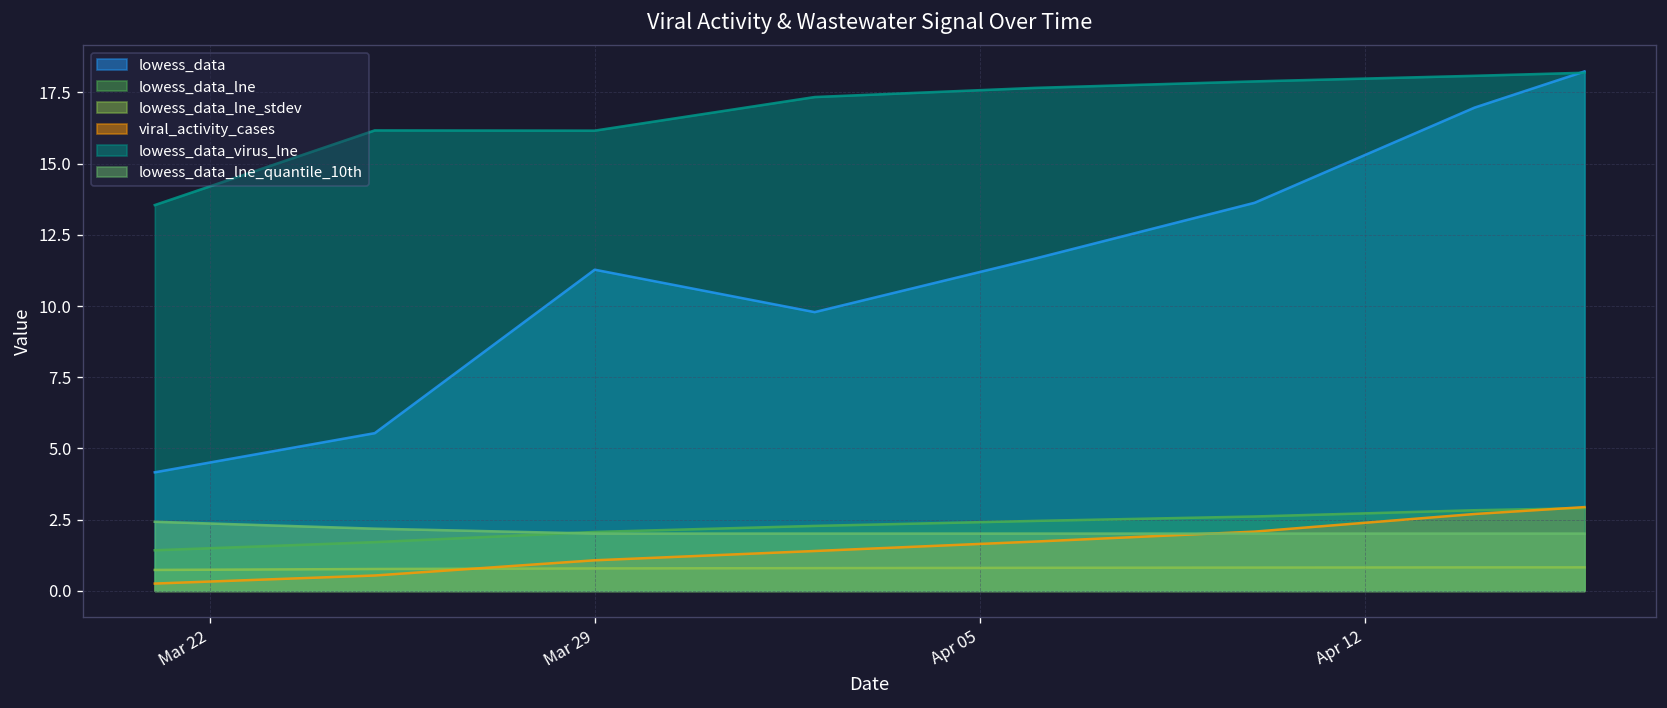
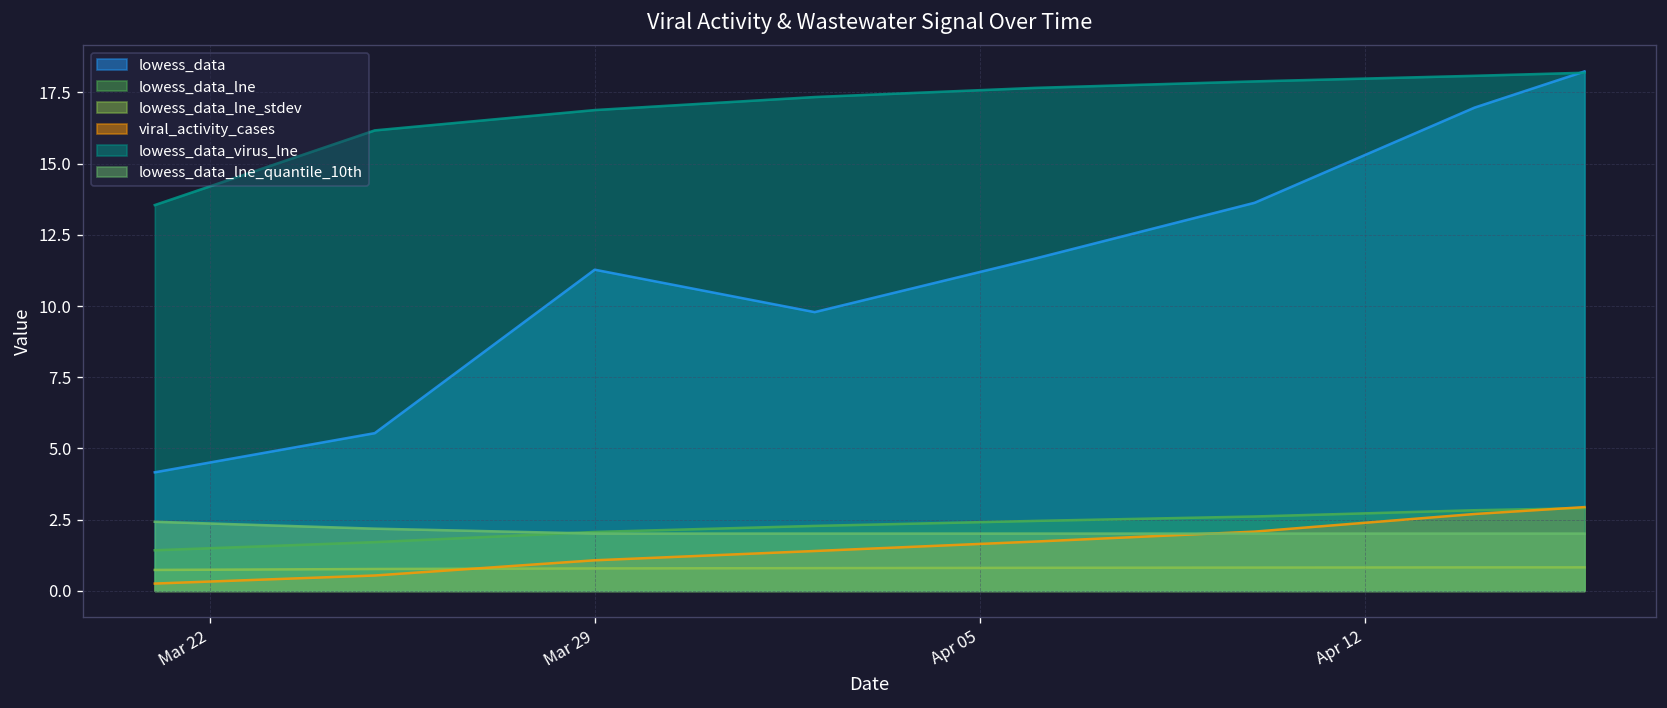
lowess_data_virus_lne, Mar 29: 16.2 -> 16.9
